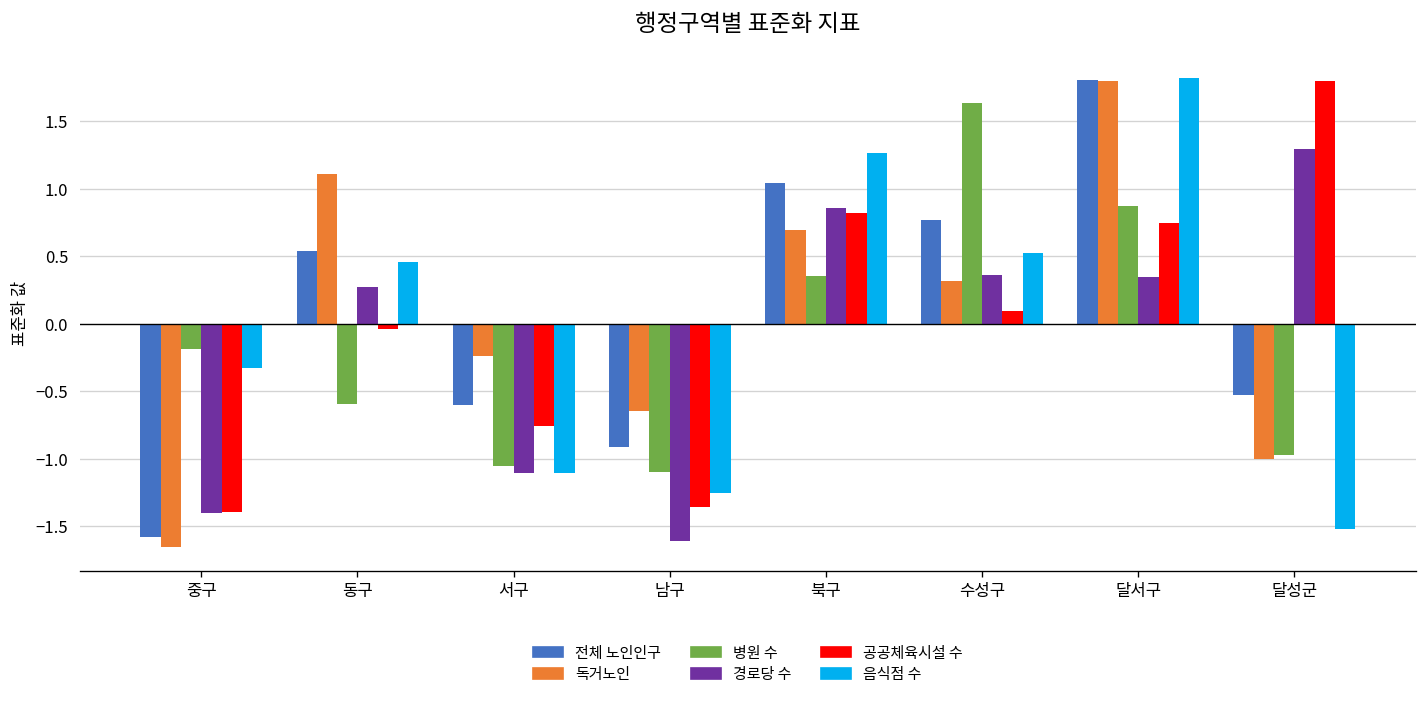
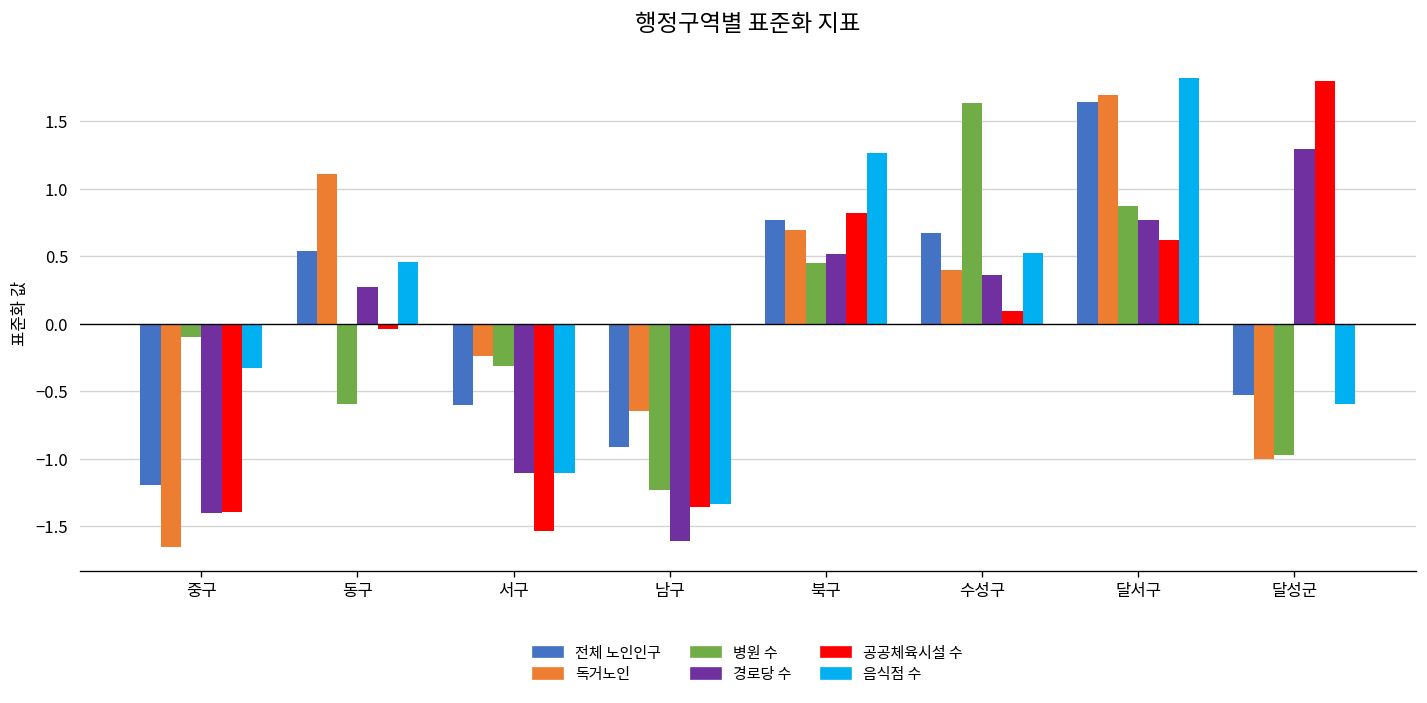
전체 노인인구, 중구: -1.58 -> -1.19
병원 수, 중구: -0.19 -> -0.10
병원 수, 서구: -1.05 -> -0.31
공공체육시설 수, 서구: -0.76 -> -1.53
병원 수, 남구: -1.10 -> -1.23
음식점 수, 남구: -1.25 -> -1.33
전체 노인인구, 북구: 1.05 -> 0.77
병원 수, 북구: 0.36 -> 0.45
경로당 수, 북구: 0.85 -> 0.51
전체 노인인구, 수성구: 0.77 -> 0.67
독거노인, 수성구: 0.32 -> 0.40
전체 노인인구, 달서구: 1.81 -> 1.64
독거노인, 달서구: 1.80 -> 1.69
경로당 수, 달서구: 0.35 -> 0.77
공공체육시설 수, 달서구: 0.74 -> 0.62
음식점 수, 달성군: -1.52 -> -0.59
